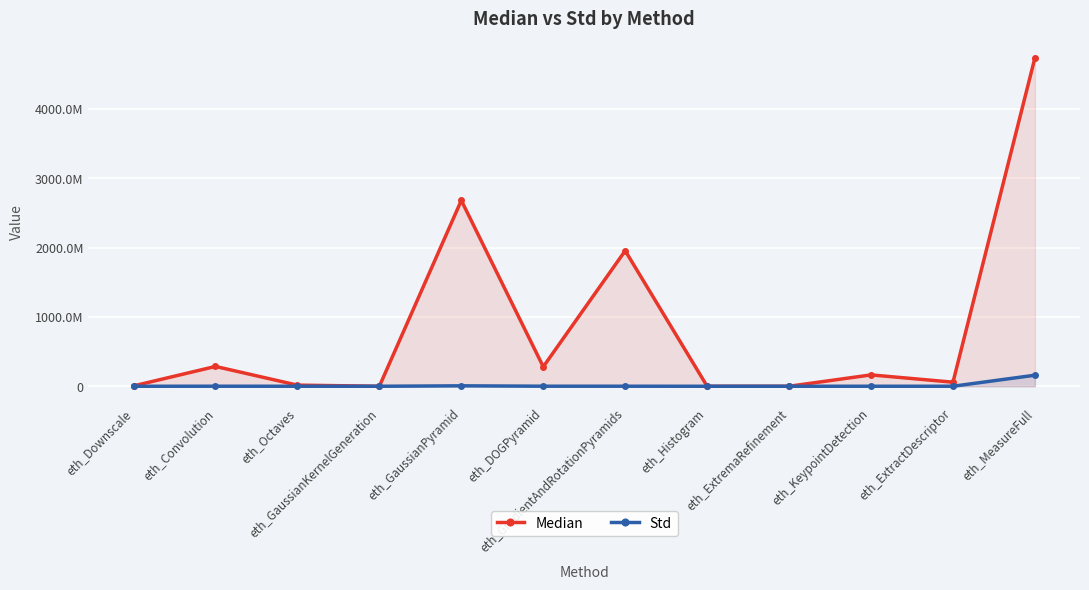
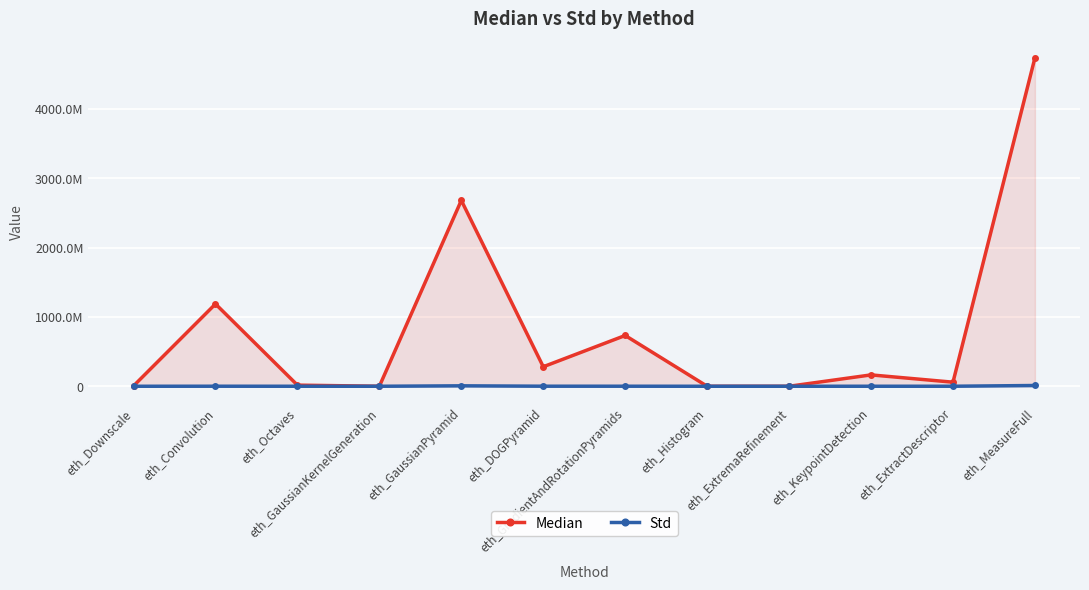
Median, eth_Convolution: 300000000 -> 1200000000
Median, eth_GradientAndRotationPyramids: 2000000000 -> 700000000
Std, eth_MeasureFull: 200000000 -> 0
